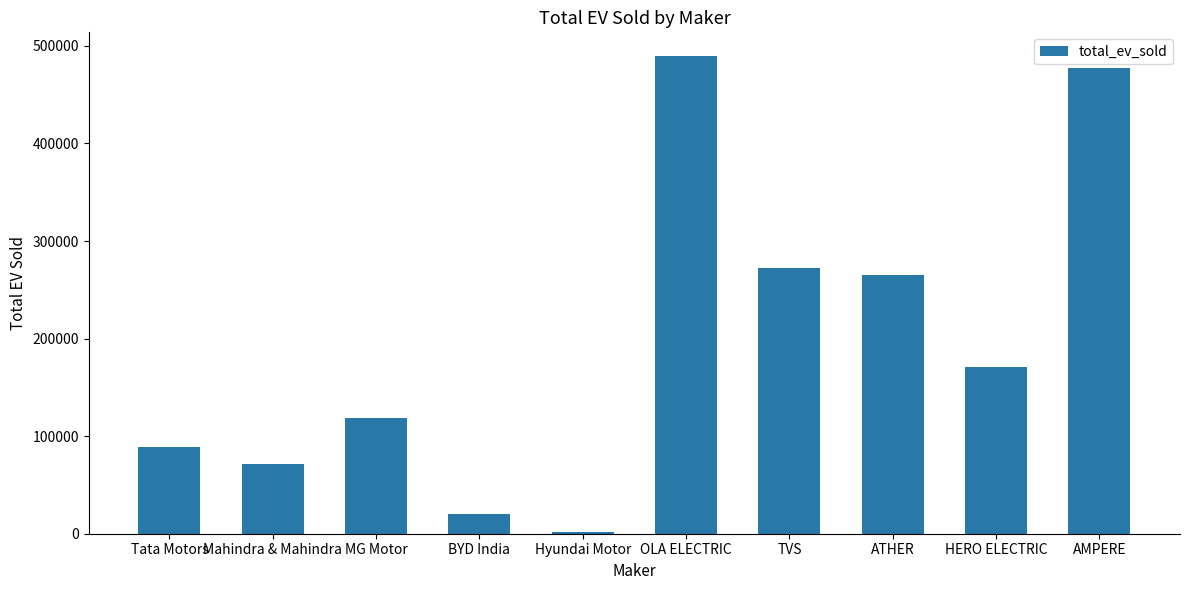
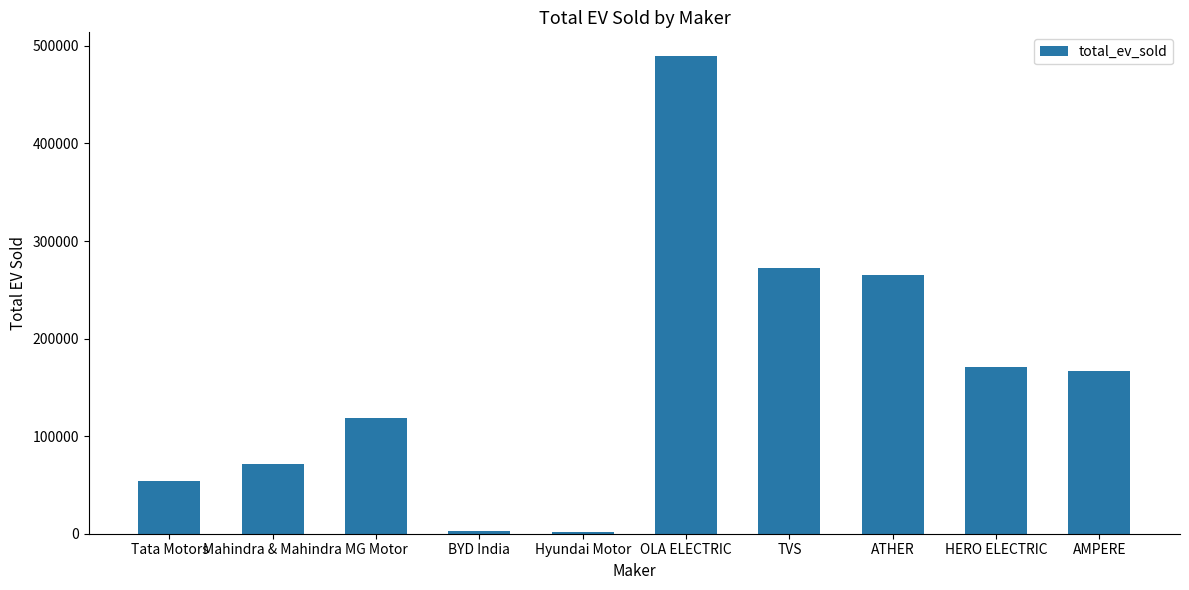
Tata Motors: 90000 -> 50000
BYD India: 20000 -> 0
AMPERE: 480000 -> 170000
